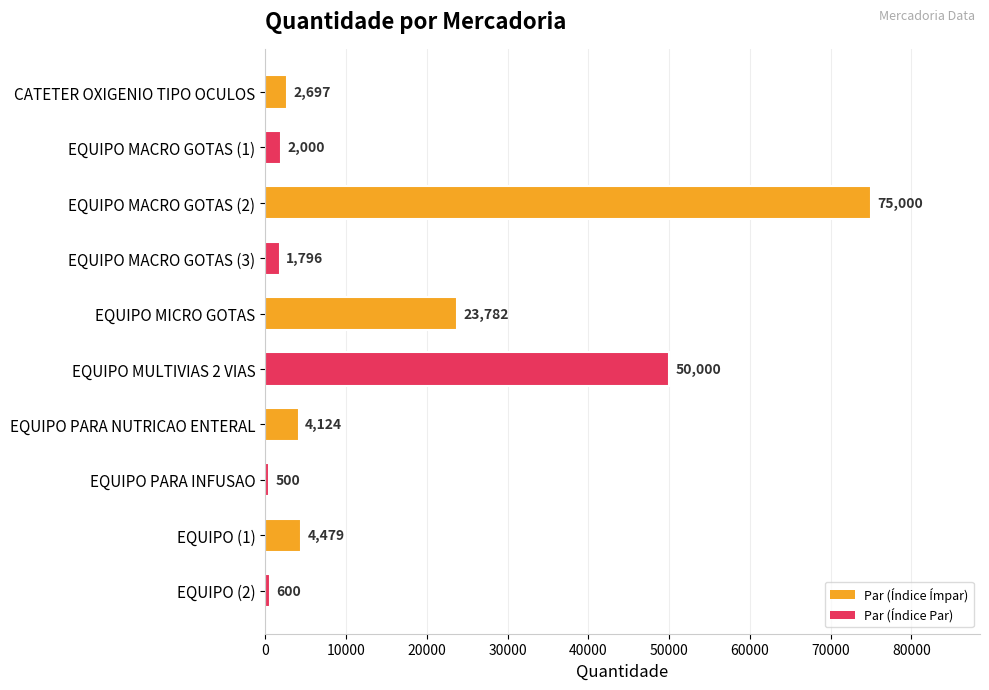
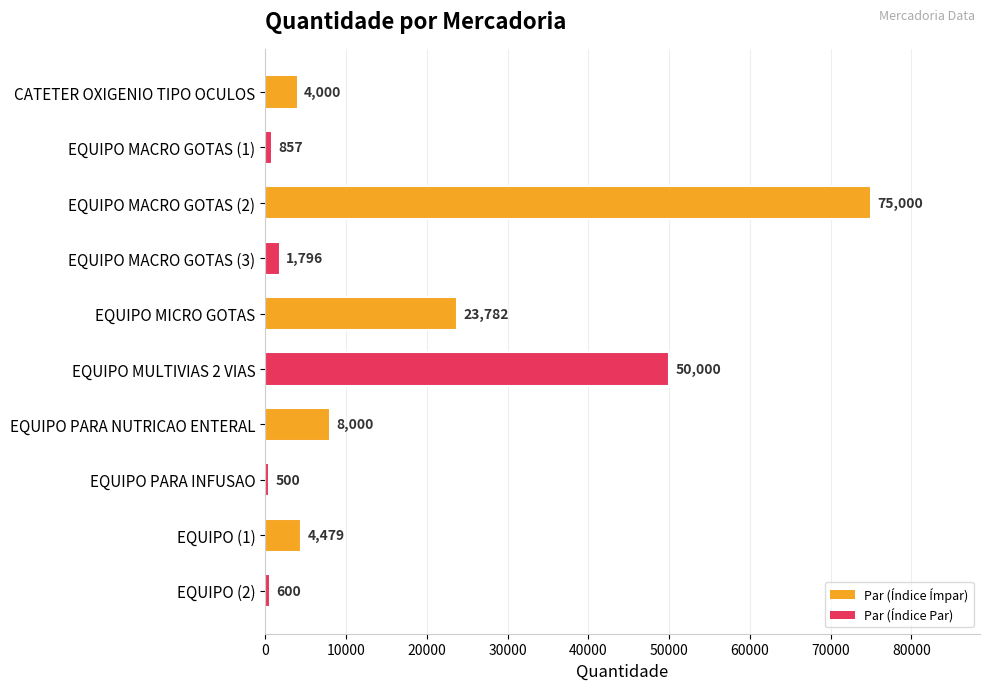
CATETER OXIGENIO TIPO OCULOS: 2,697 -> 4,000
EQUIPO MACRO GOTAS (1): 2,000 -> 857
EQUIPO PARA NUTRICAO ENTERAL: 4,124 -> 8,000
